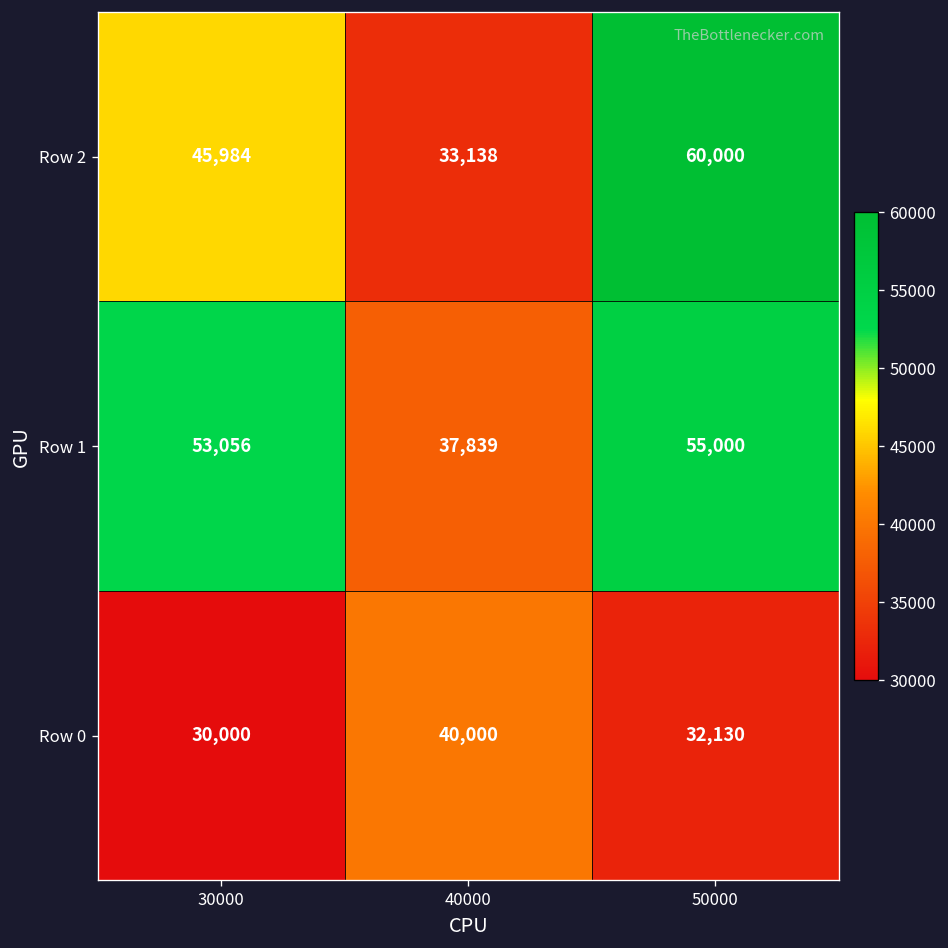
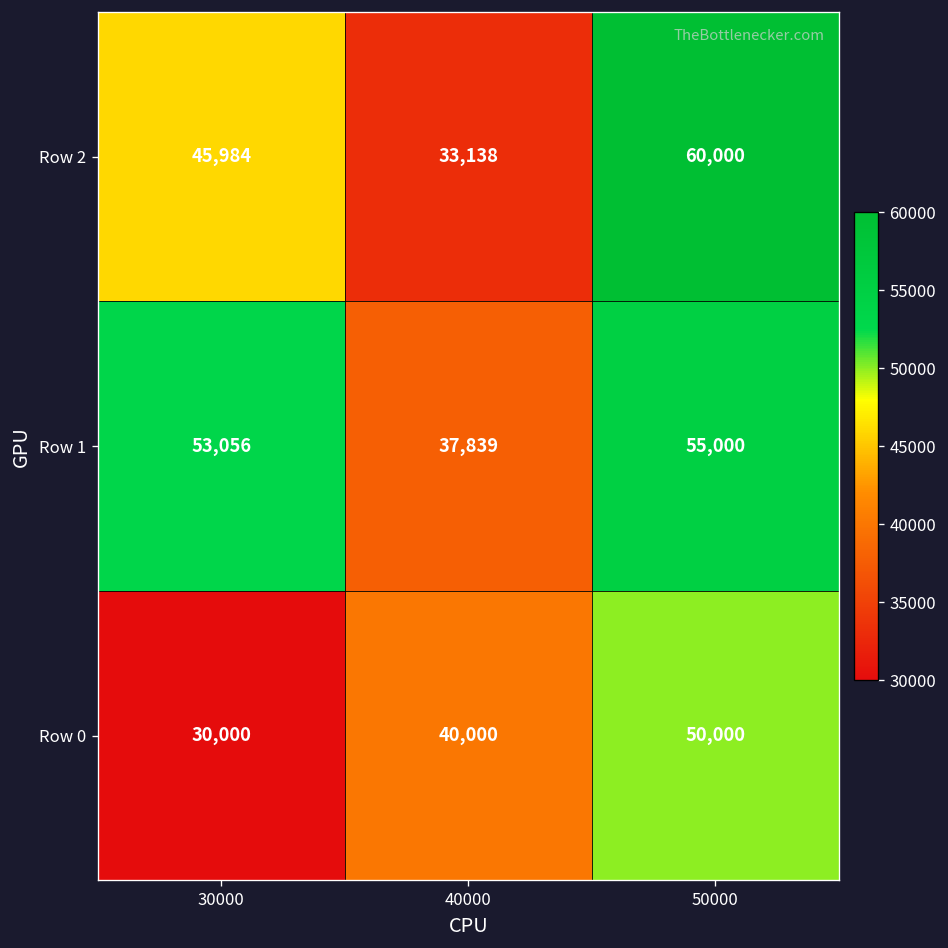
Row 0, 50000: 32,130 -> 50,000
